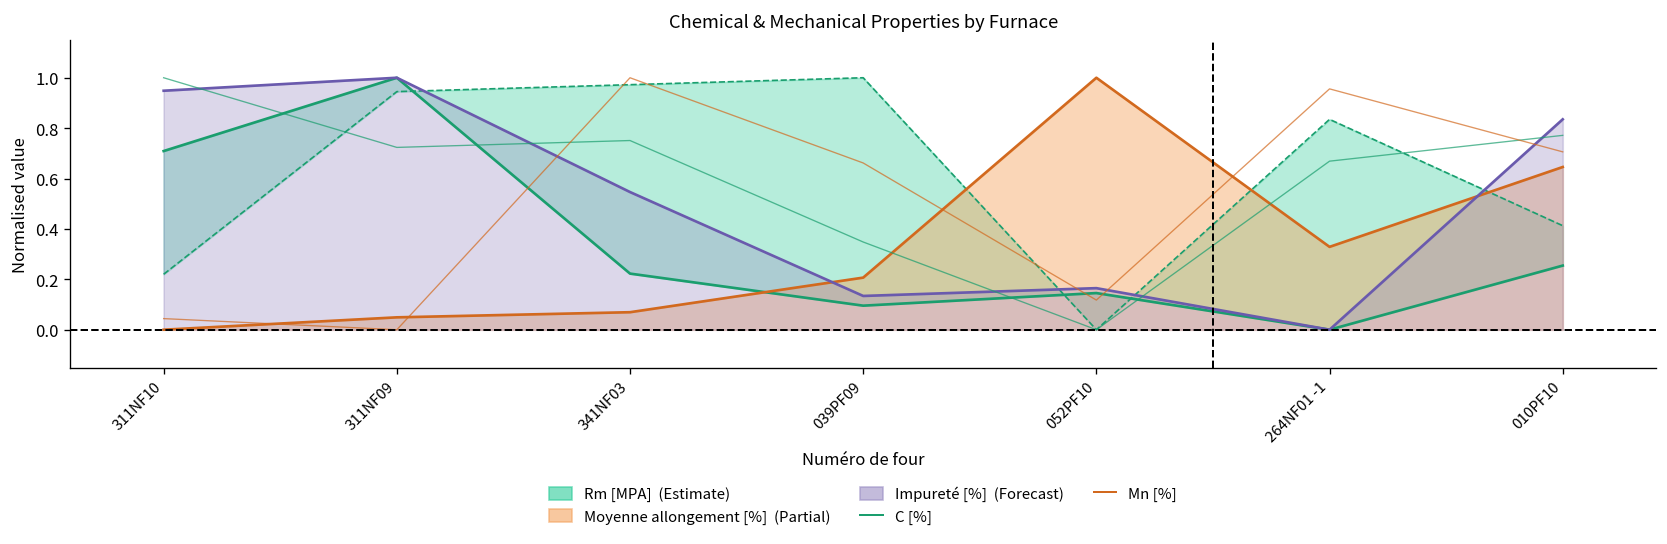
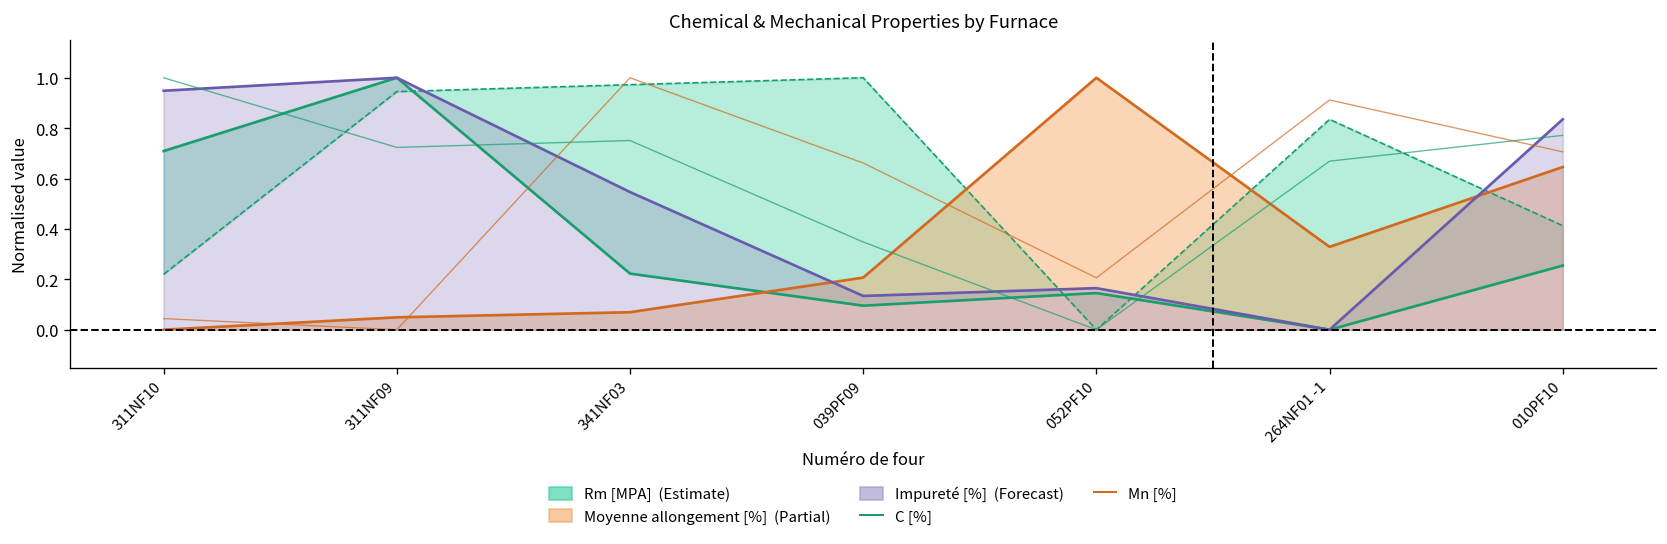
Mn [%], 052PF10: 0.12 -> 0.21
Mn [%], 264NF01 -1: 0.96 -> 0.91
